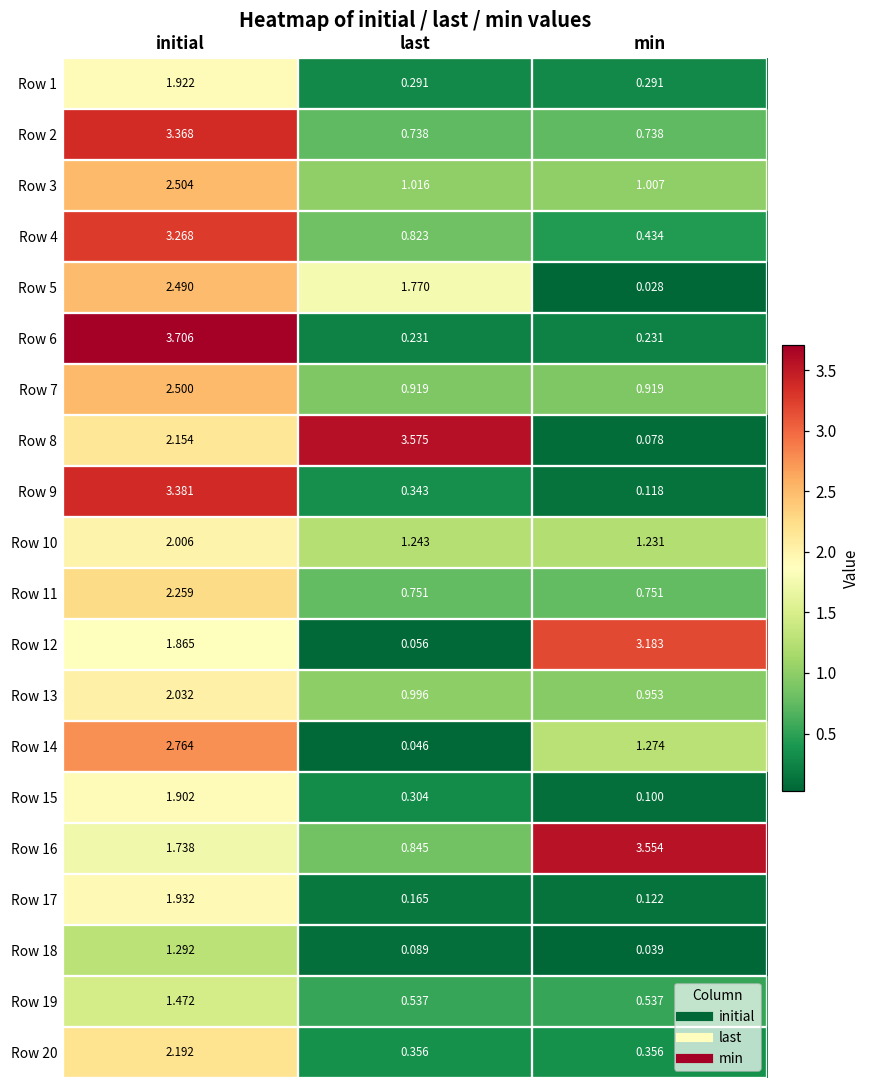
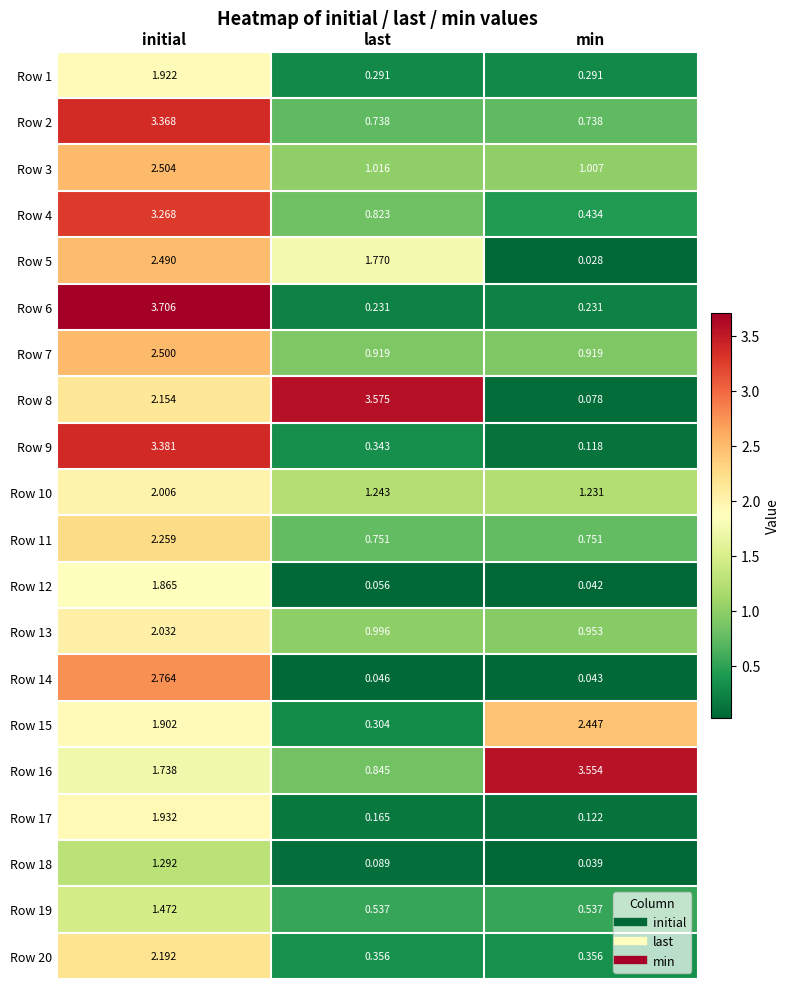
Row 12, min: 3.183 -> 0.042
Row 14, min: 1.274 -> 0.043
Row 15, min: 0.100 -> 2.447
